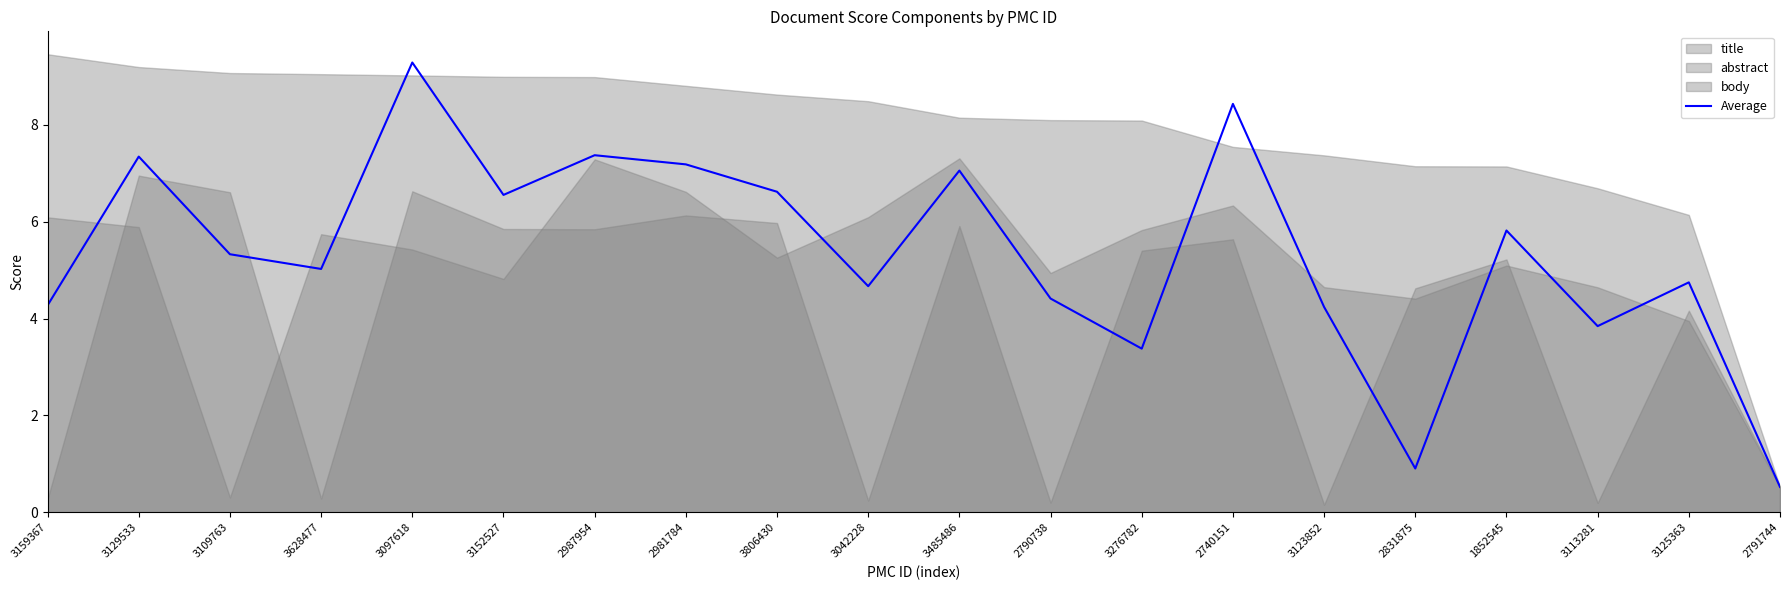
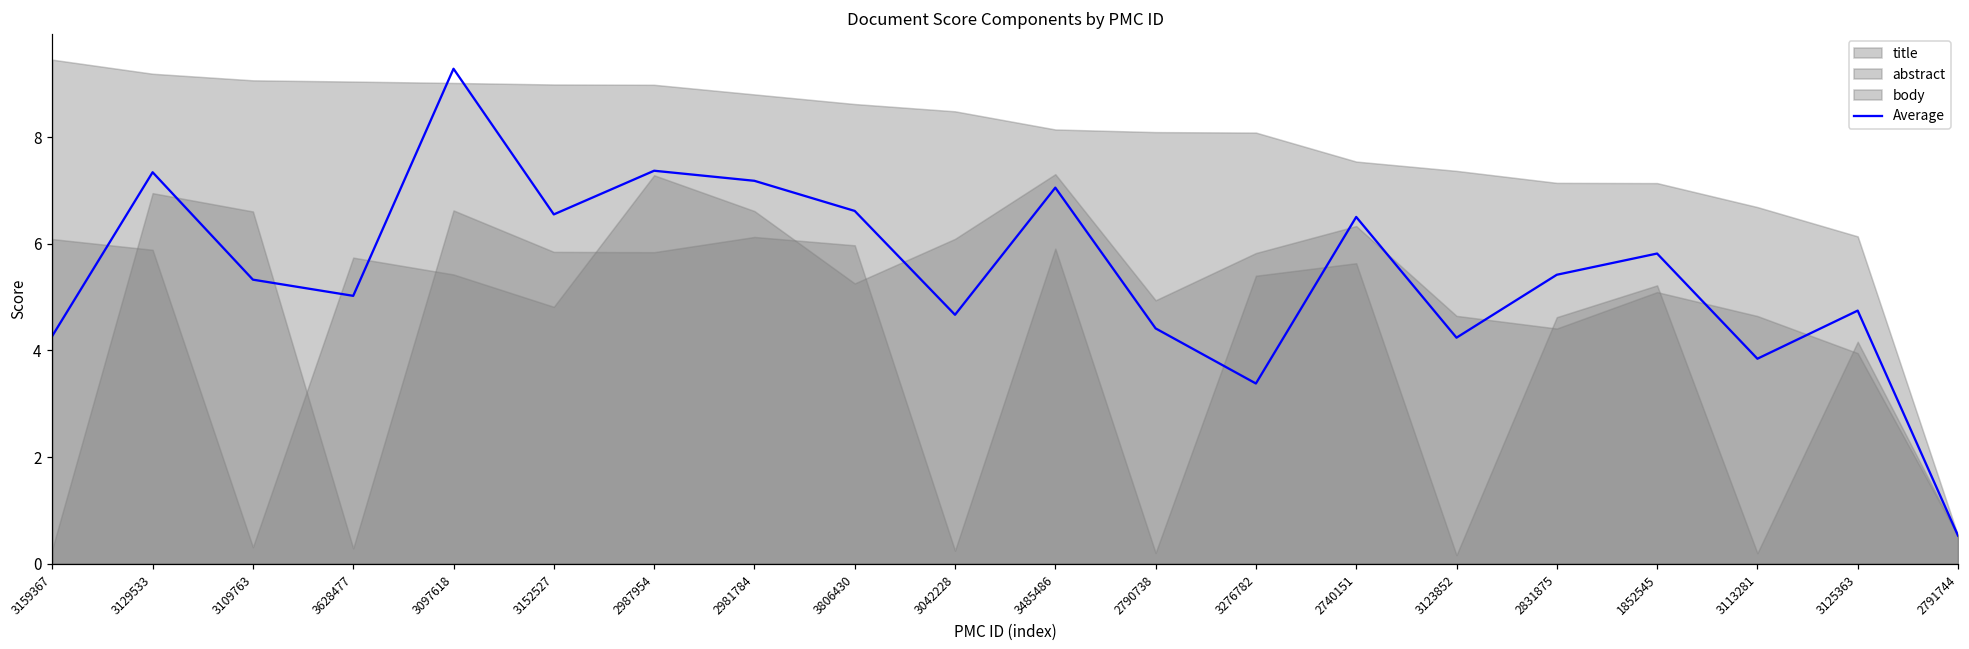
Average, 2740151: 8.4 -> 6.5
Average, 2831875: 0.9 -> 5.4
